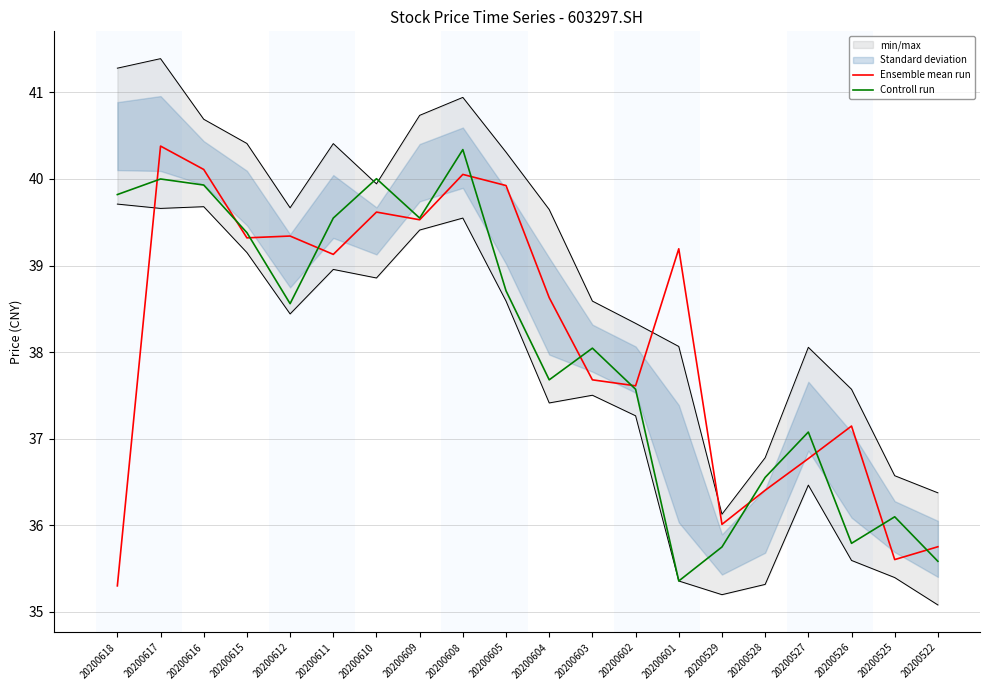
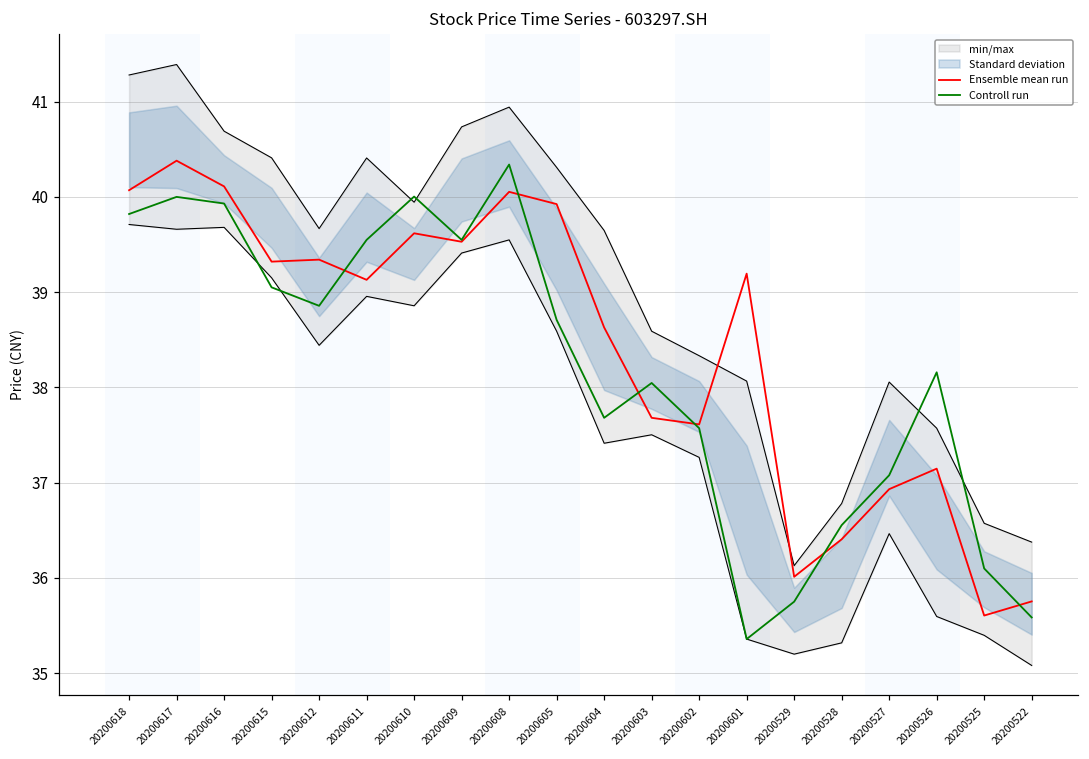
Ensemble mean run, 20200618: 35.3 -> 40.1
Controll run, 20200615: 39.4 -> 39.1
Controll run, 20200612: 38.6 -> 38.9
Ensemble mean run, 20200527: 36.8 -> 36.9
Controll run, 20200526: 35.8 -> 38.2
